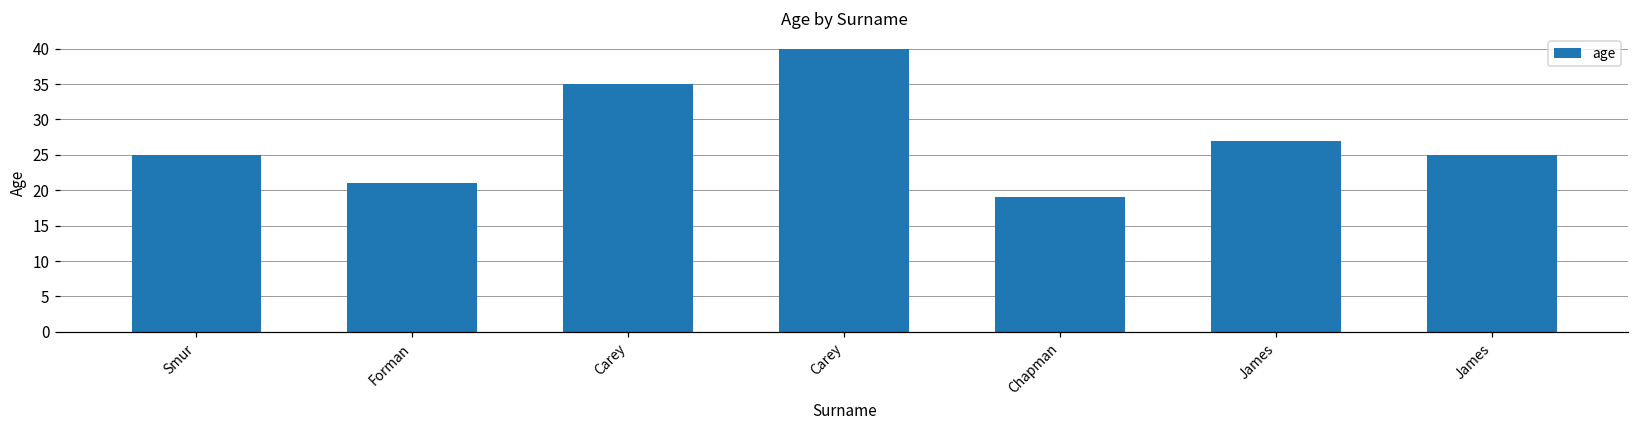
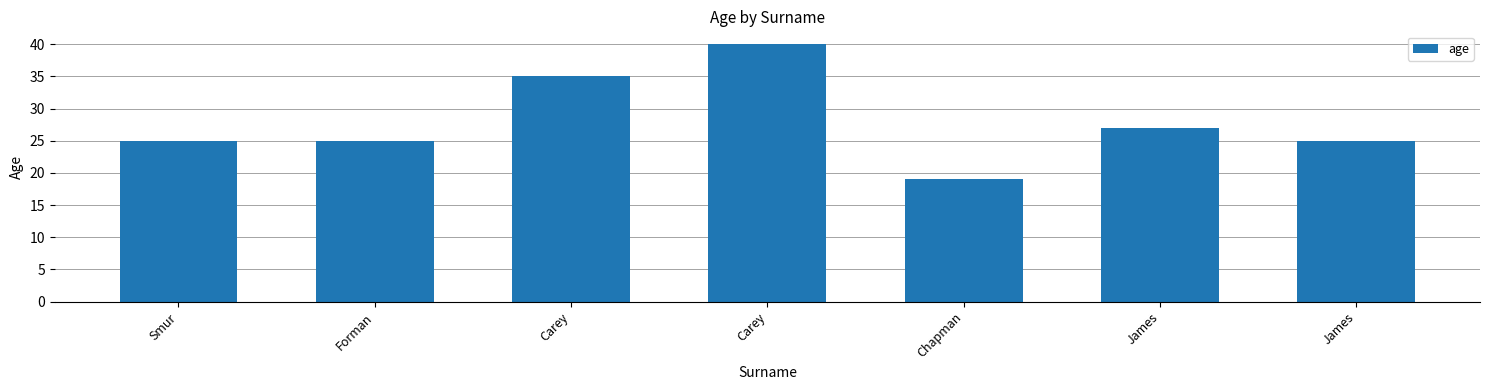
Forman: 21 -> 25
